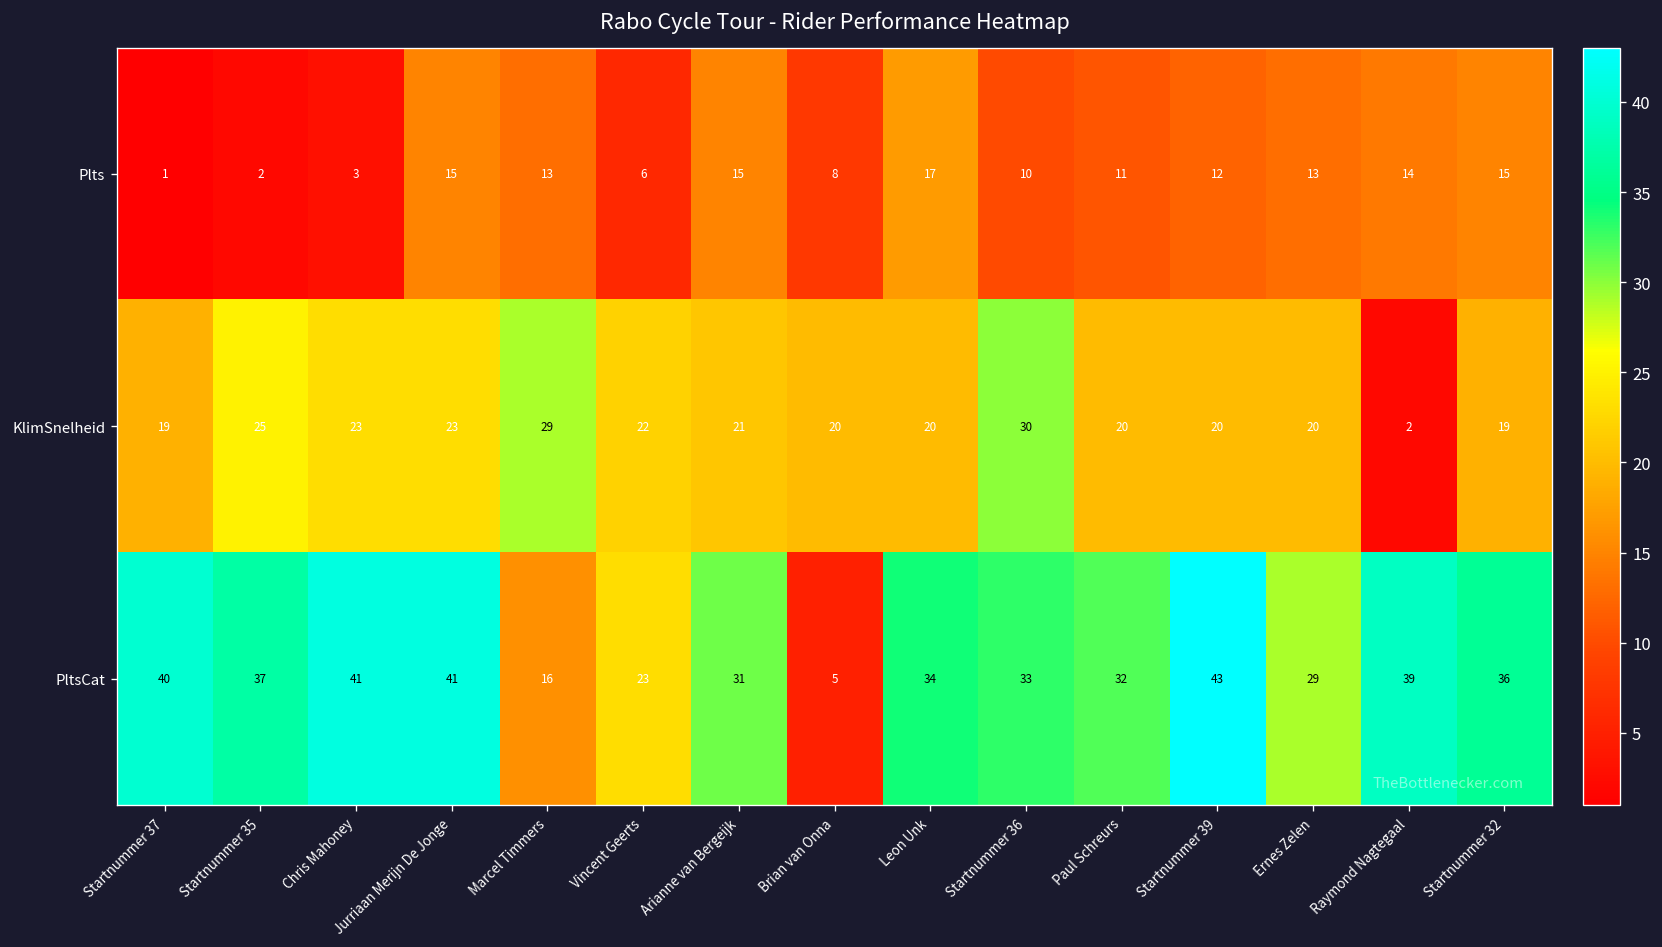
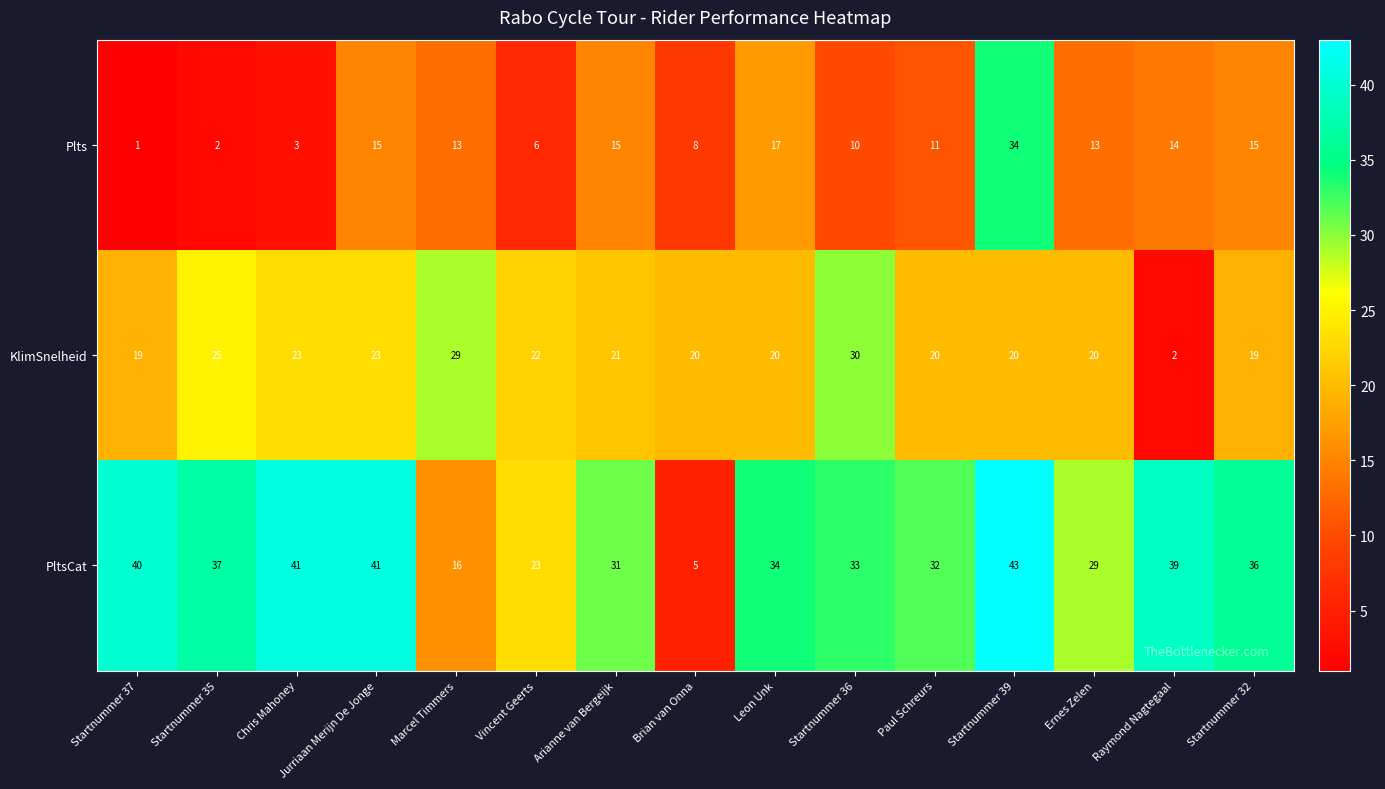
Plts, Startnummer 39: 12 -> 34
